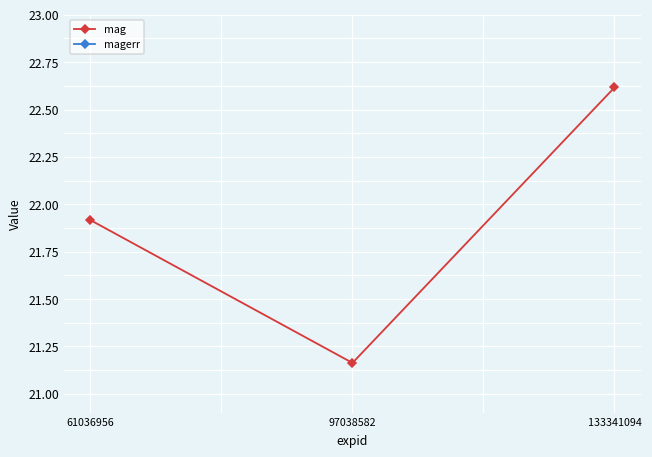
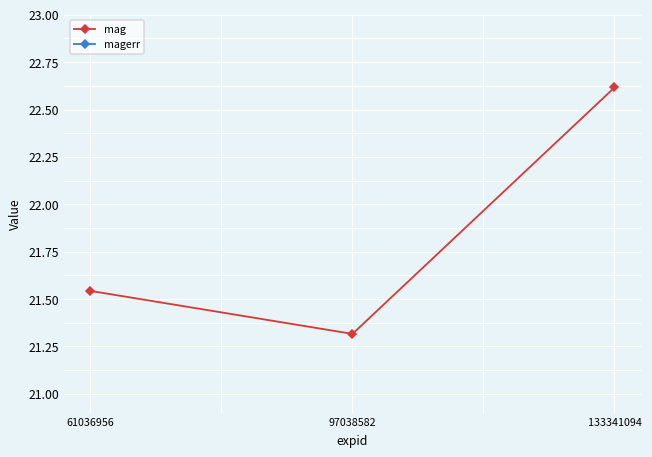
mag, 61036956: 21.92 -> 21.54
mag, 97038582: 21.16 -> 21.32
